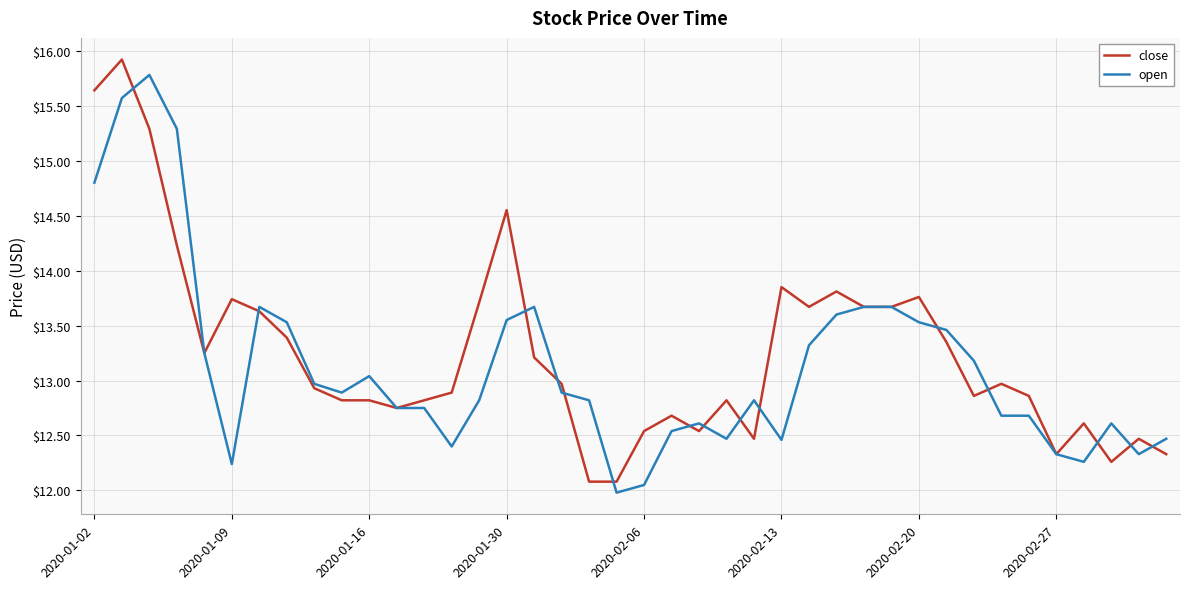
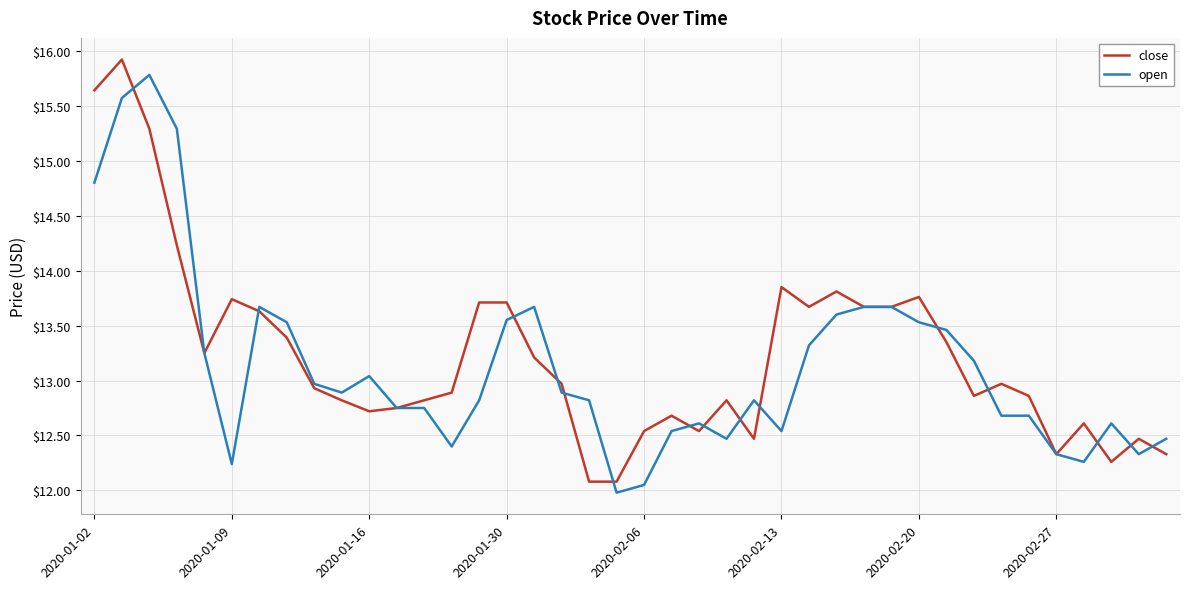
close, 2020-01-16: $12.82 -> $12.72
close, 2020-01-30: $14.55 -> $13.71
open, 2020-02-13: $12.46 -> $12.54
